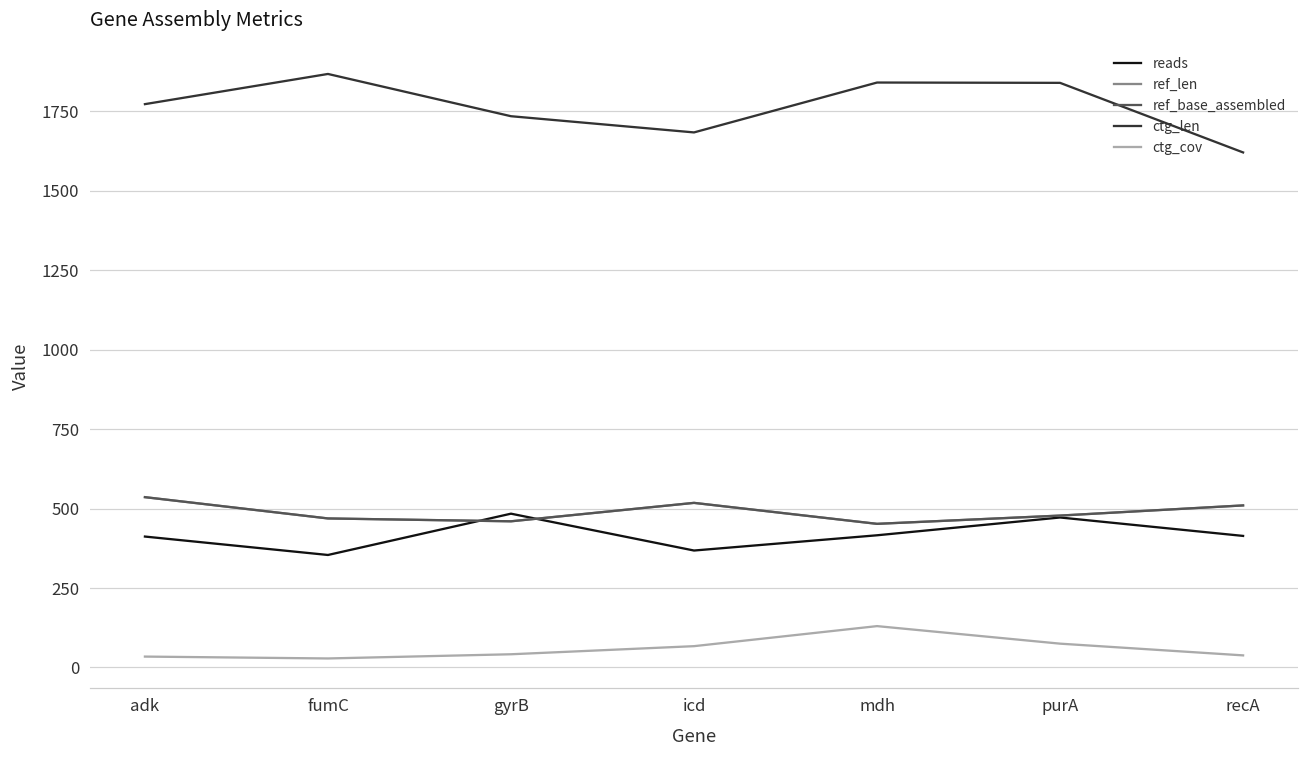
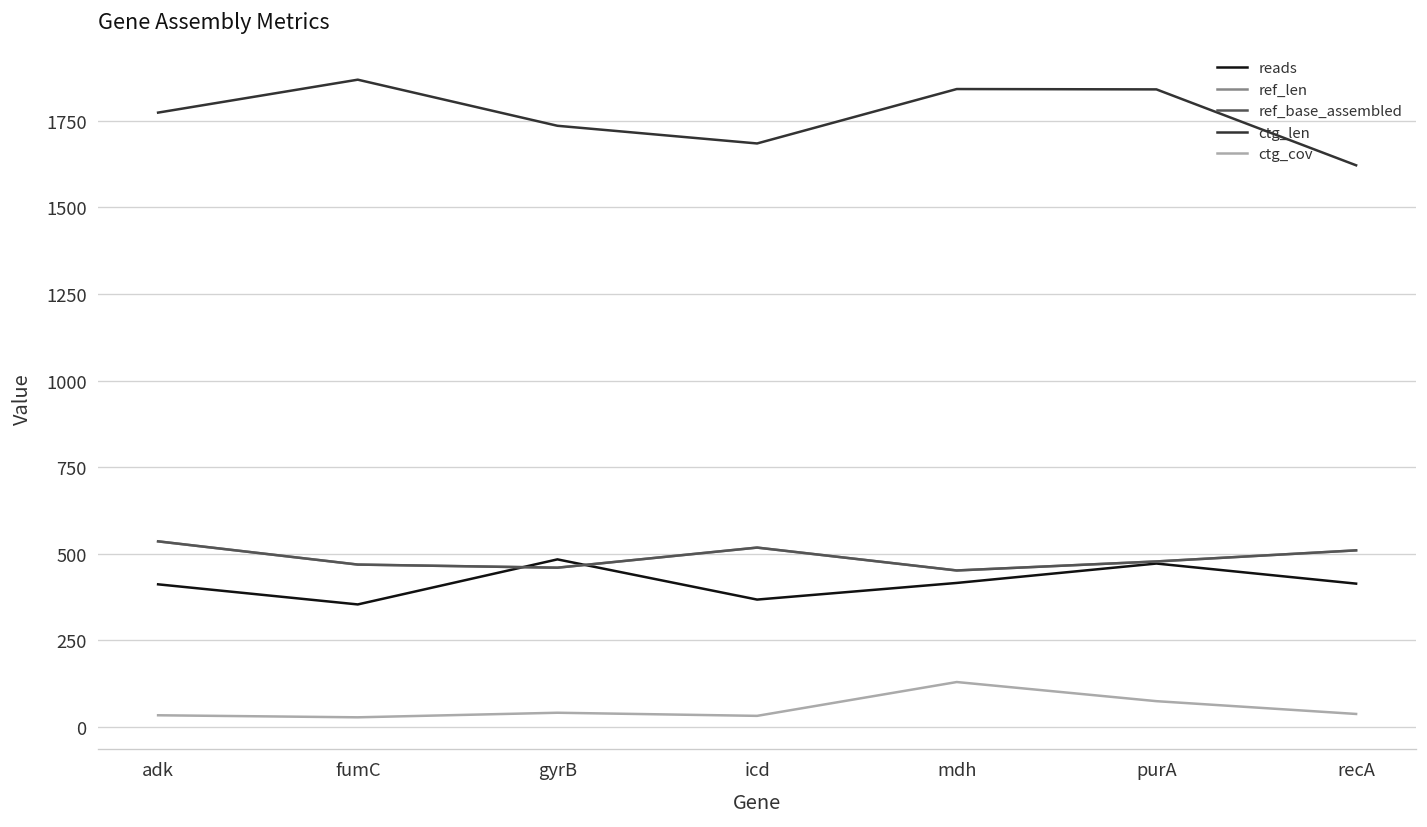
ctg_cov, icd: 70 -> 30
